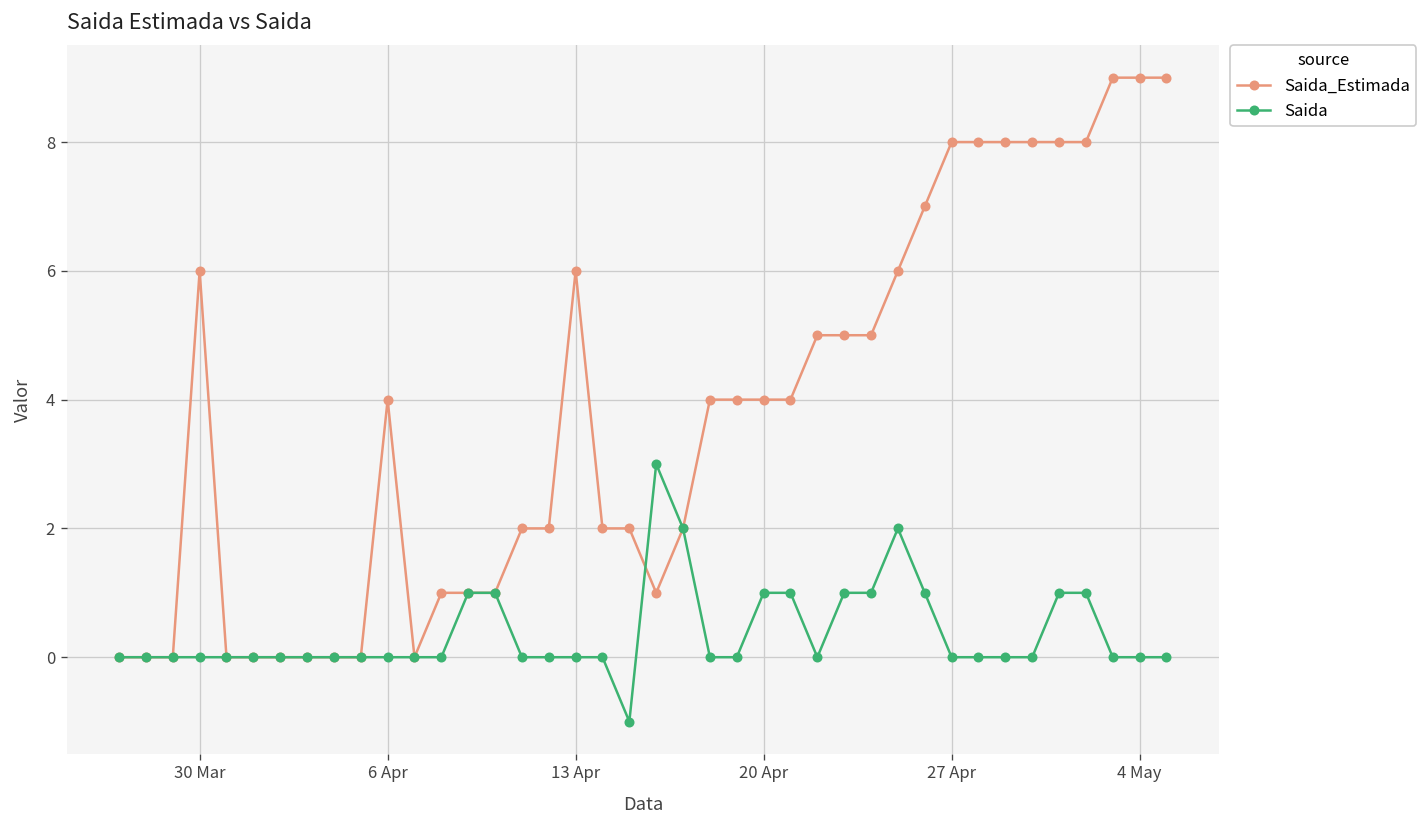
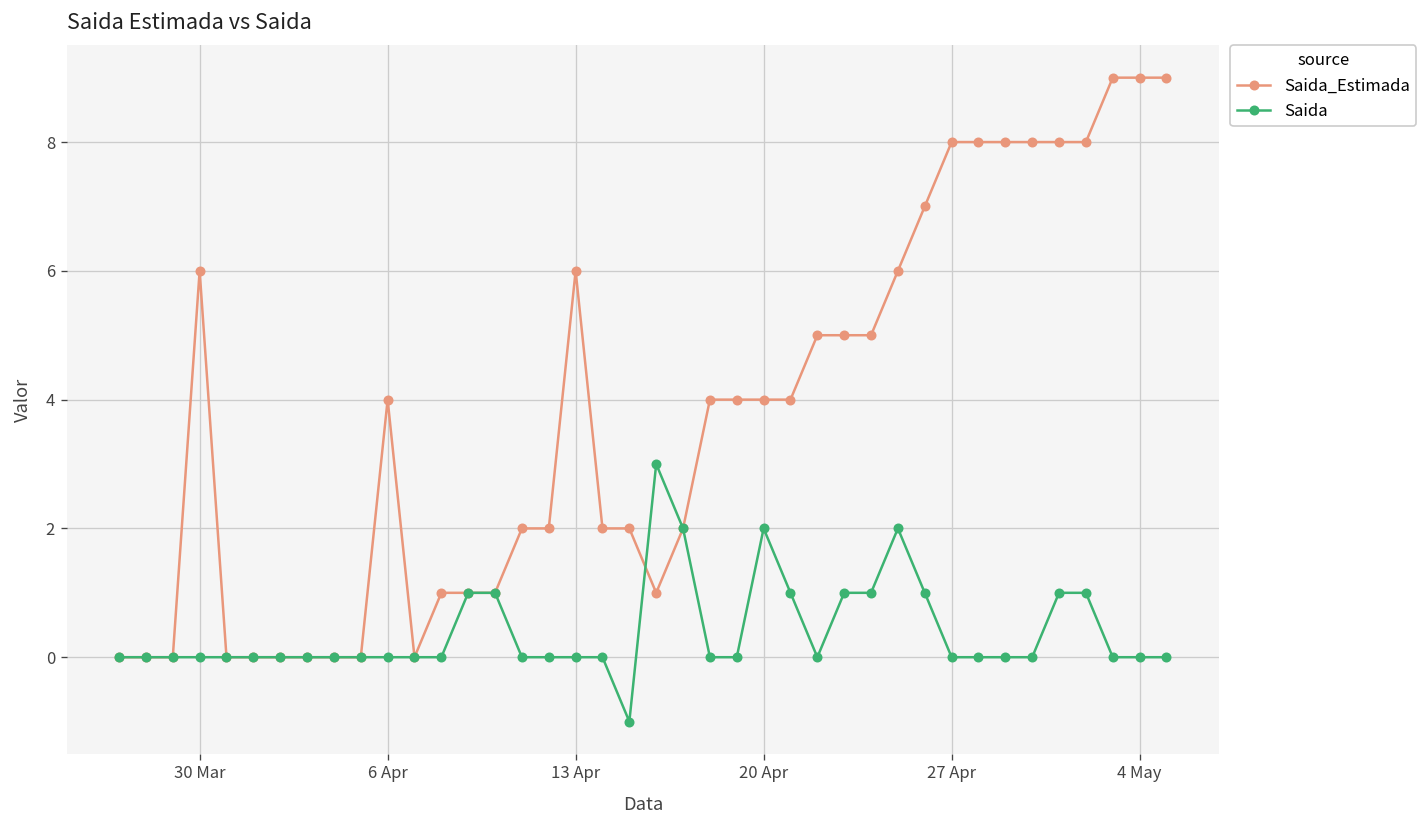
Saida, 20 Apr: 1 -> 2
